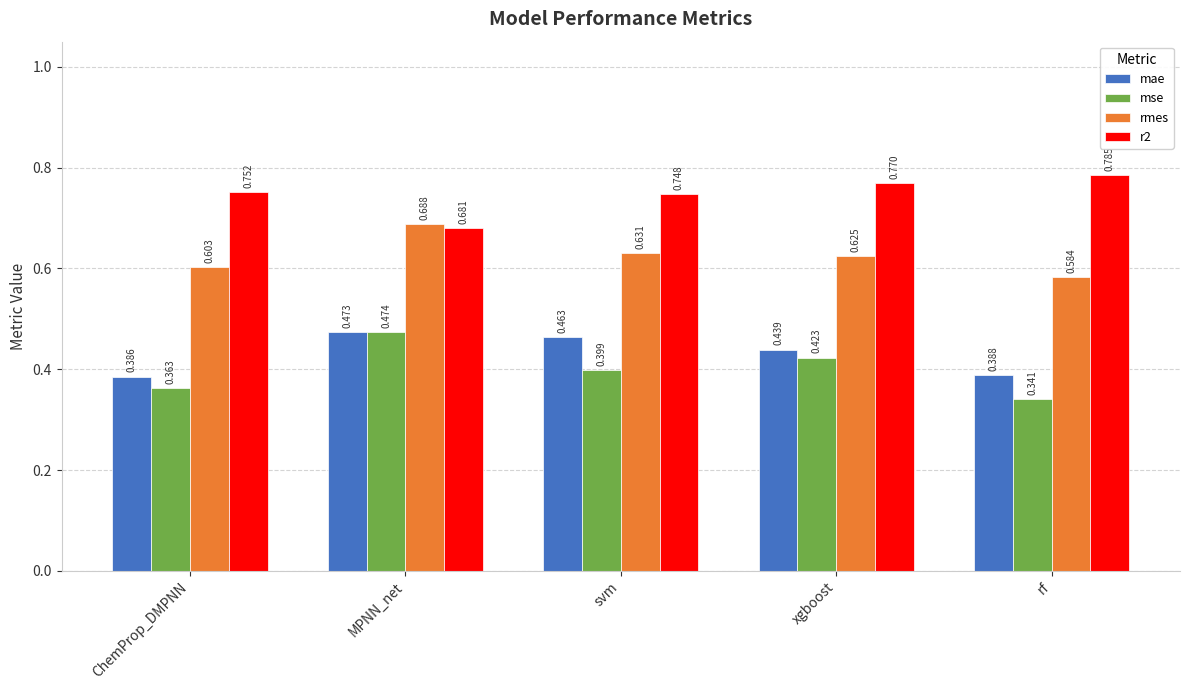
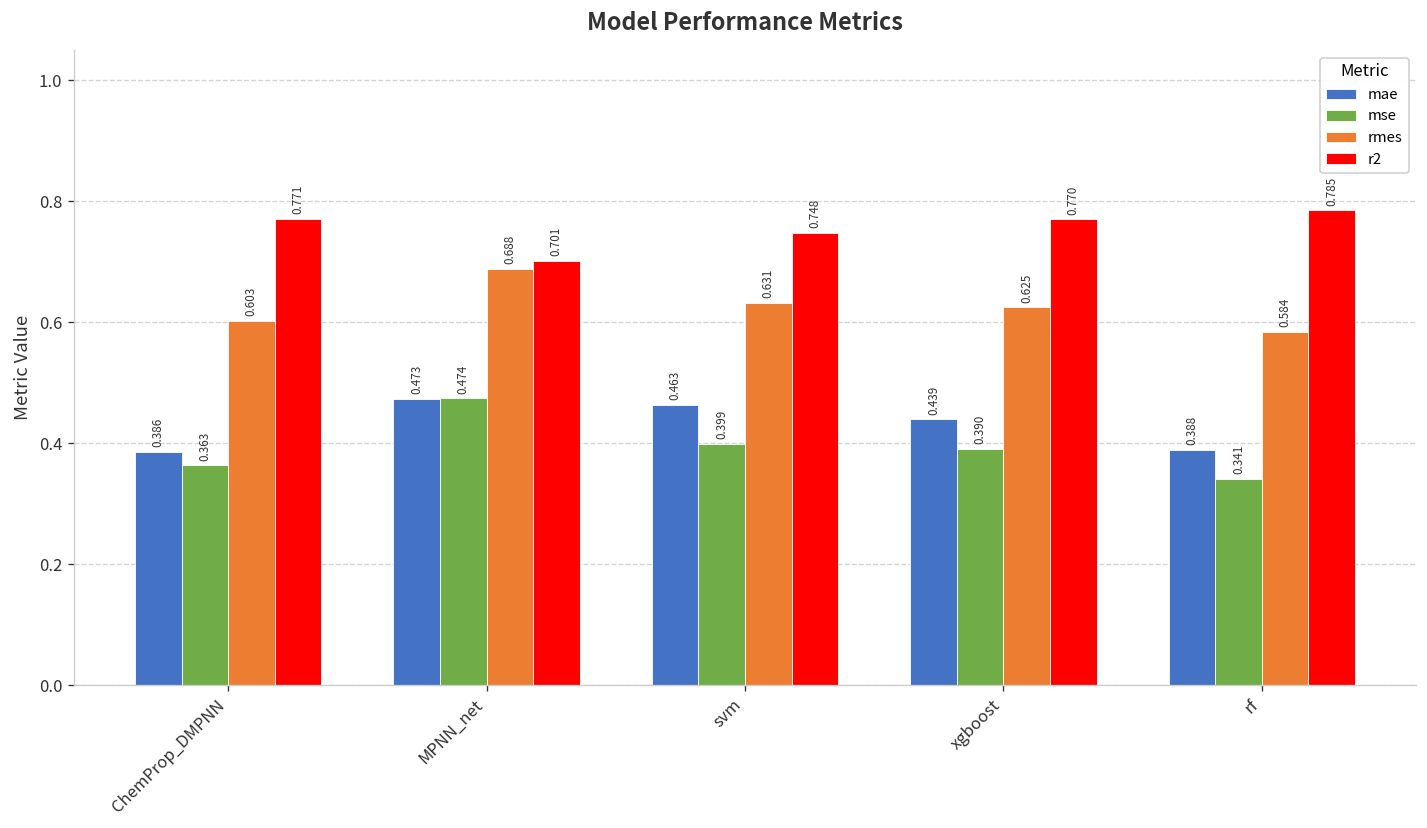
r2, ChemProp_DMPNN: 0.752 -> 0.771
r2, MPNN_net: 0.681 -> 0.701
mse, xgboost: 0.423 -> 0.390
